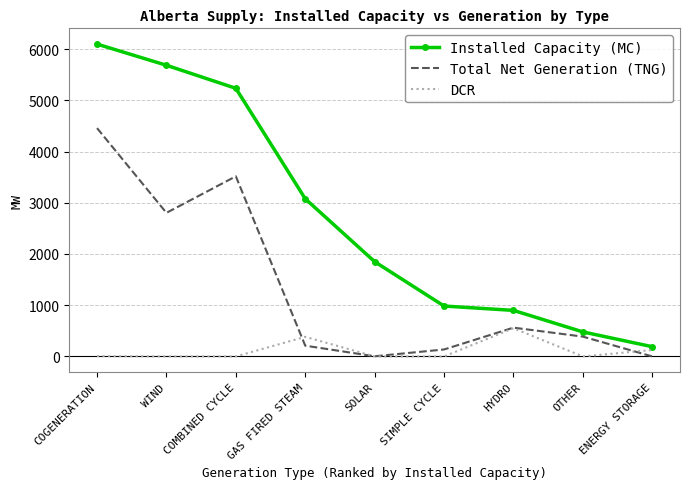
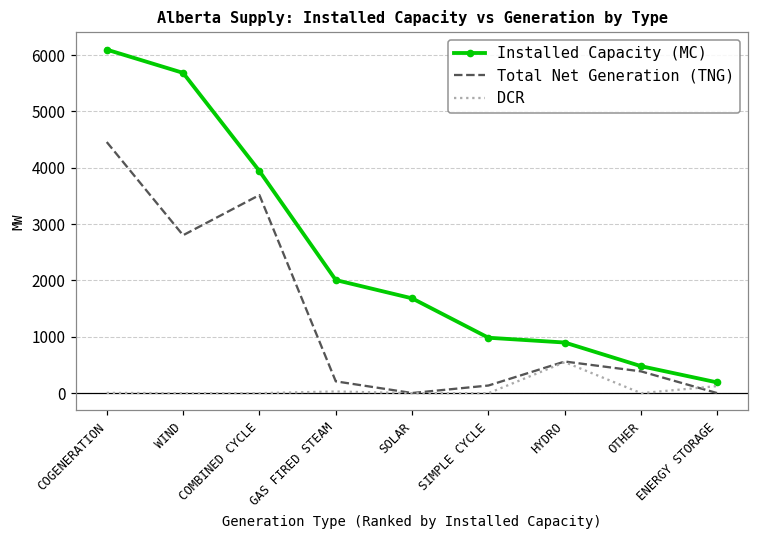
Installed Capacity (MC), COMBINED CYCLE: 5200 -> 3900
Installed Capacity (MC), GAS FIRED STEAM: 3100 -> 2000
DCR, GAS FIRED STEAM: 400 -> 0
Installed Capacity (MC), SOLAR: 1900 -> 1700
